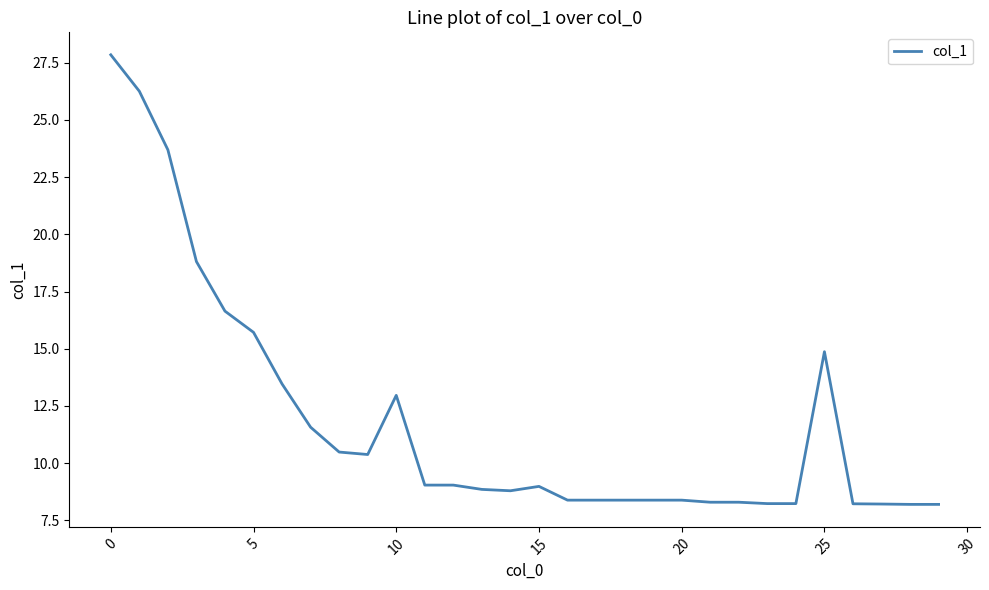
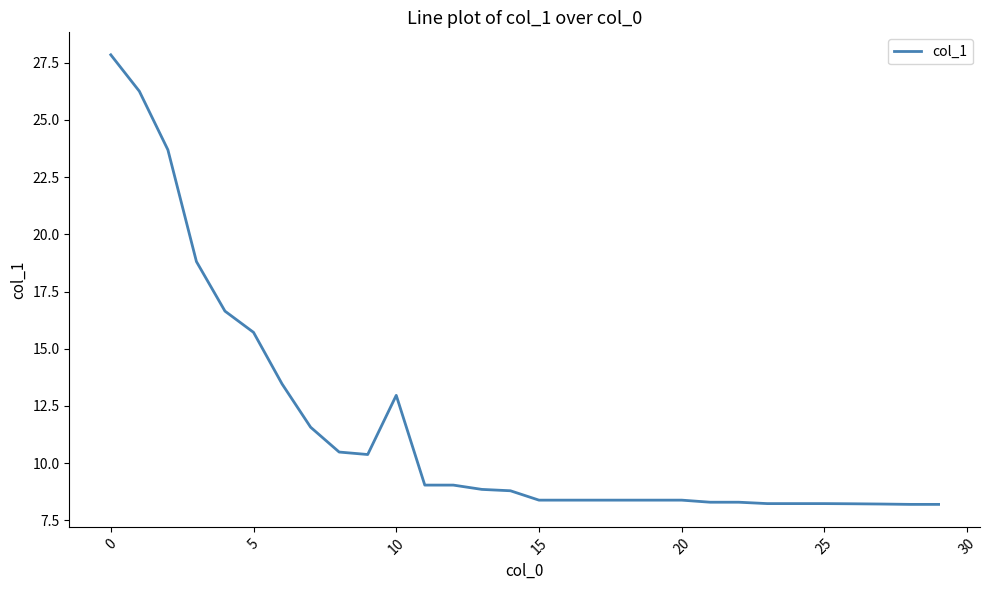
15: 9.0 -> 8.4
25: 14.9 -> 8.2
